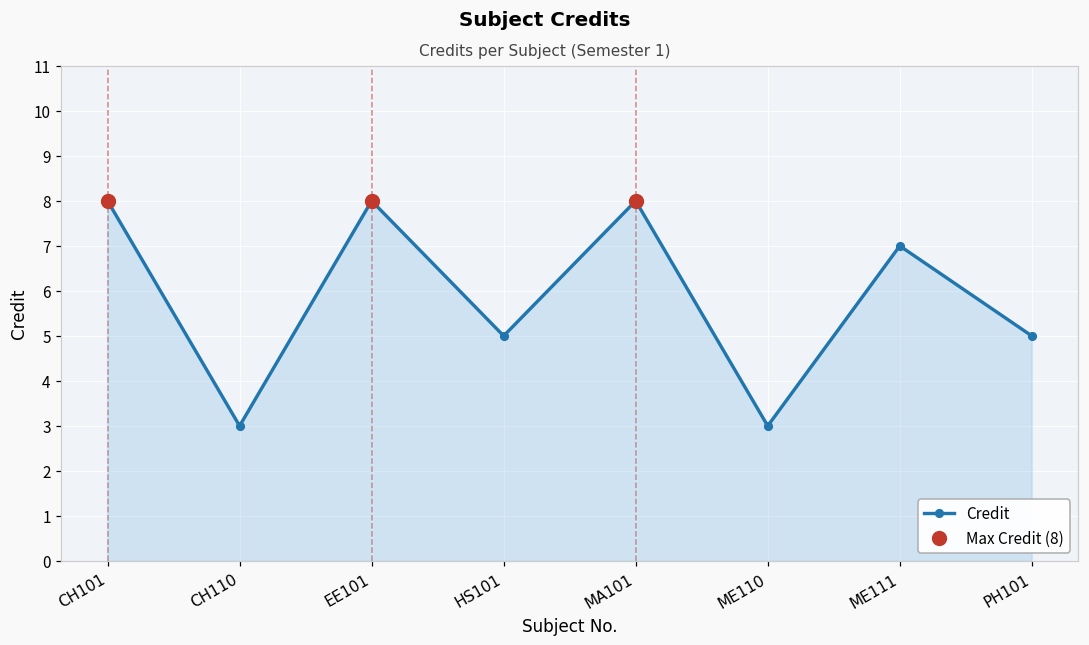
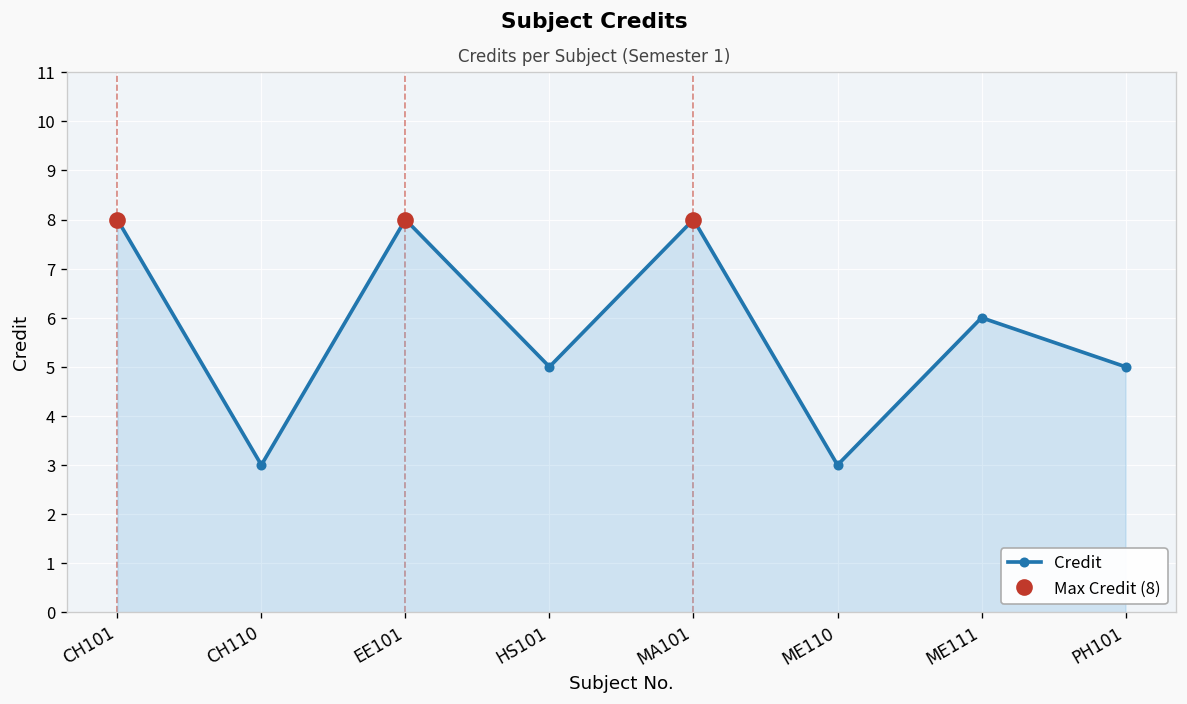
Credit, ME111: 7 -> 6
